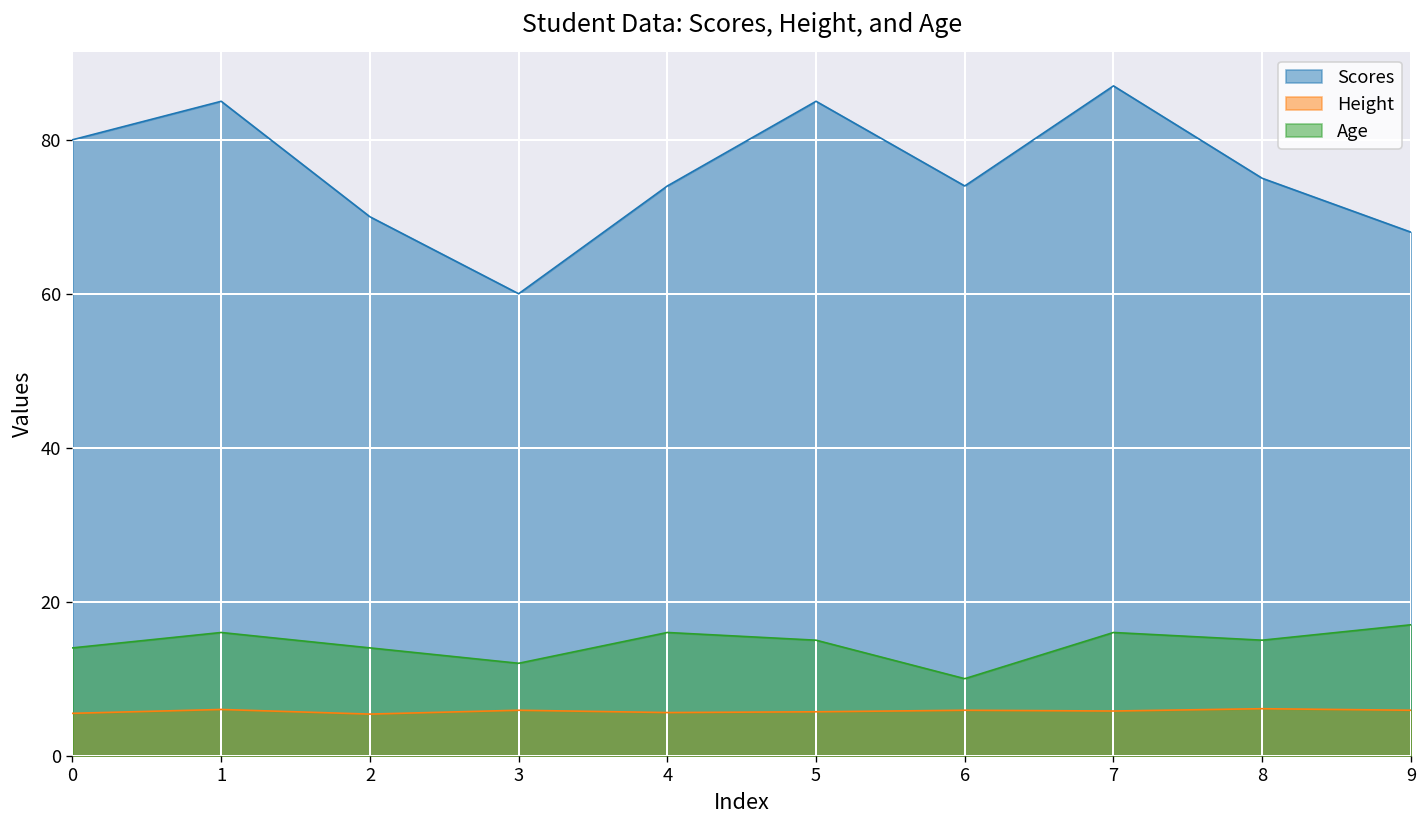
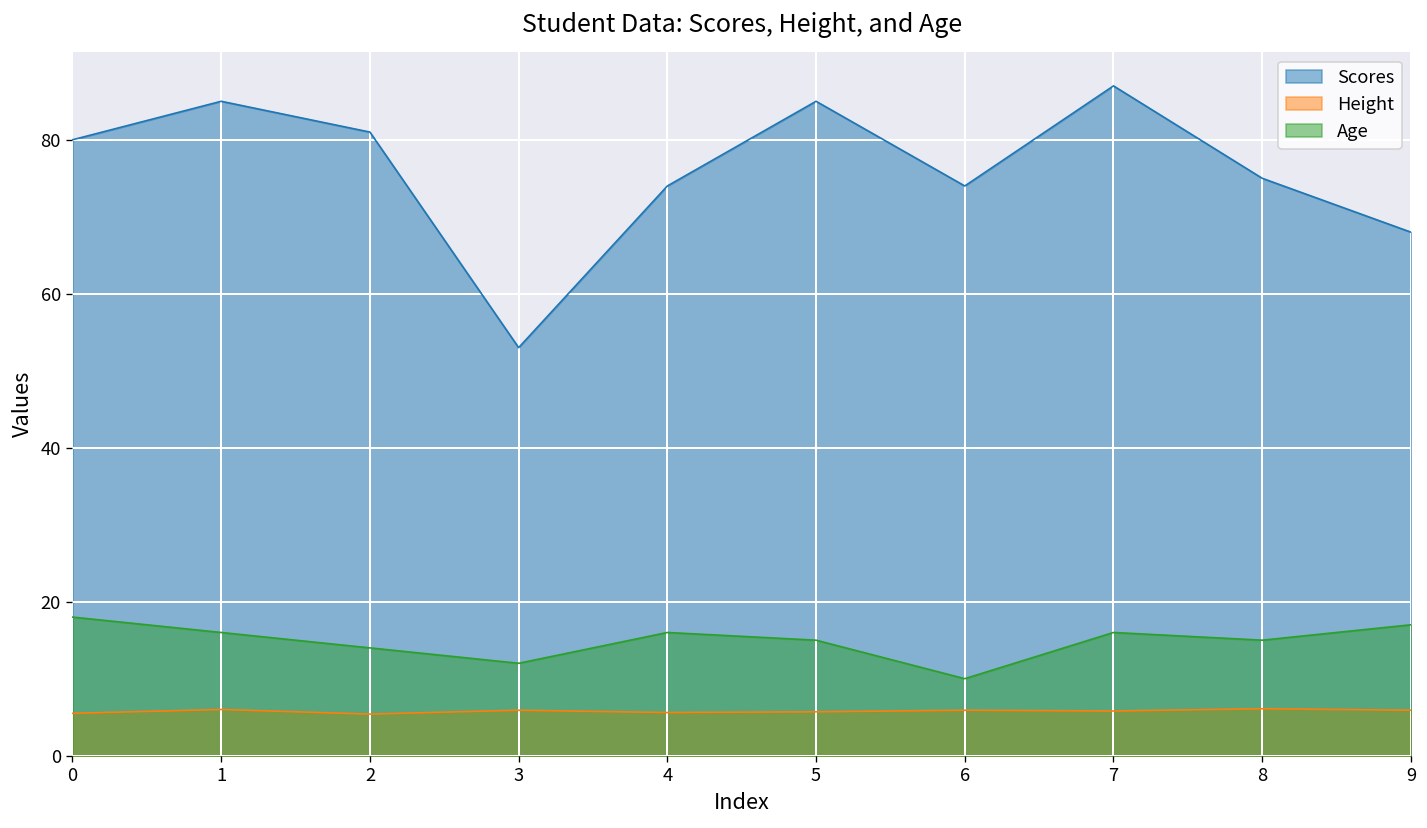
Age, 0: 14 -> 18
Scores, 2: 70 -> 81
Scores, 3: 60 -> 53
